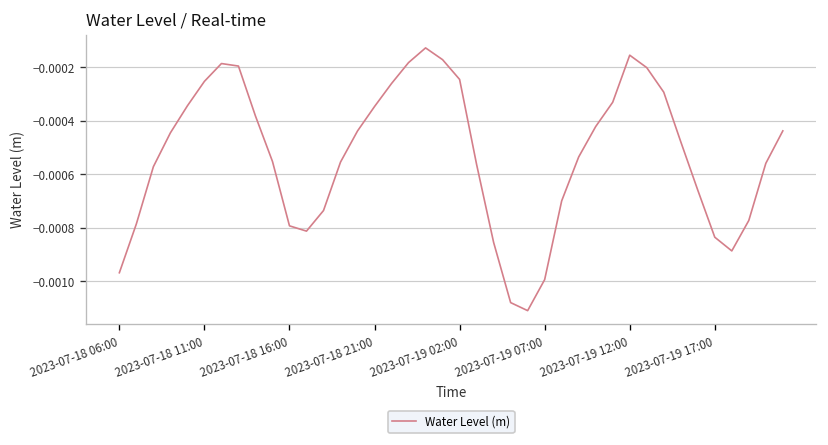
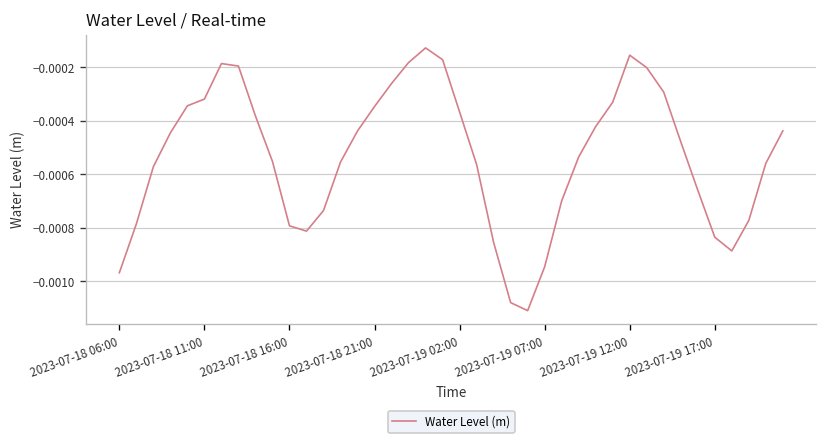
2023-07-18 11:00: -0.00025 -> -0.00032
2023-07-19 02:00: -0.00024 -> -0.00037
2023-07-19 07:00: -0.00099 -> -0.00095
